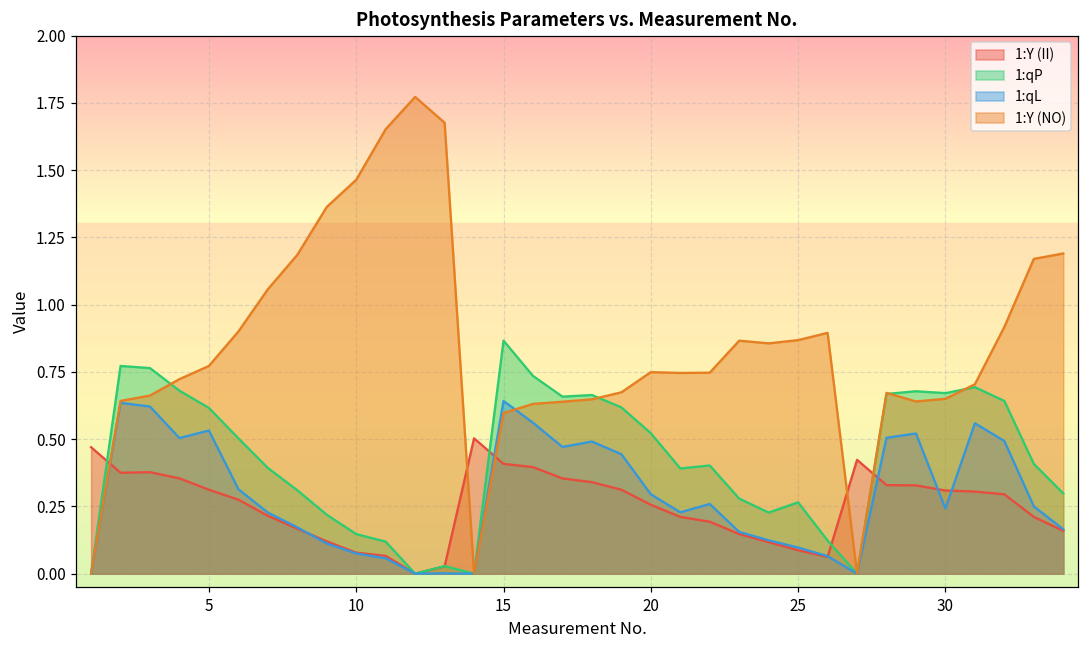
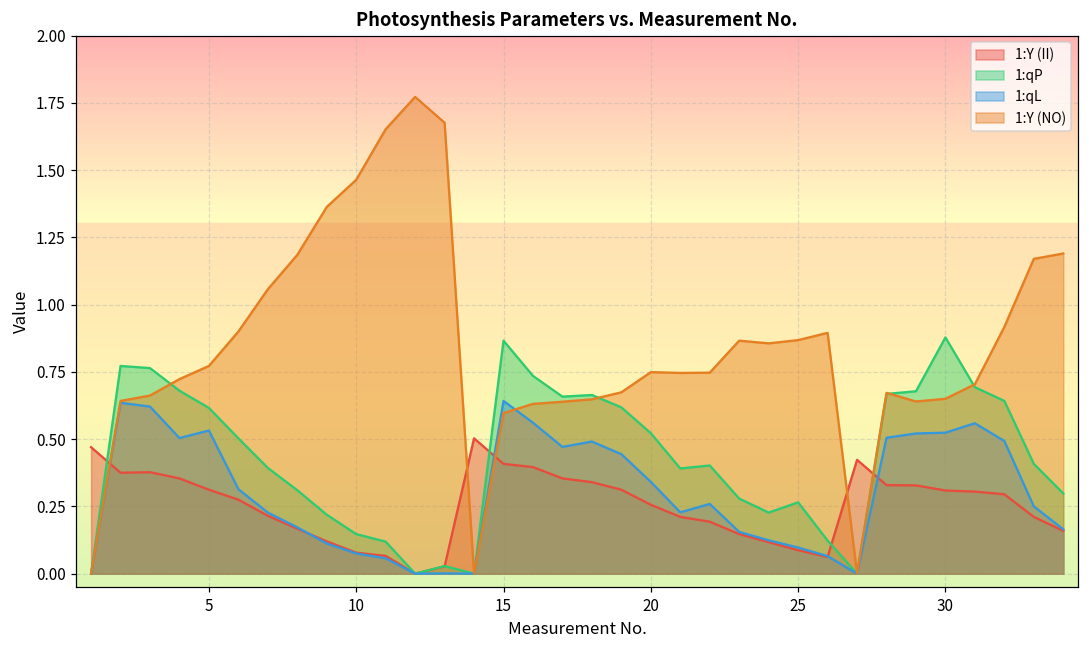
1:qL, 20: 0.30 -> 0.34
1:qP, 30: 0.67 -> 0.88
1:qL, 30: 0.24 -> 0.52
